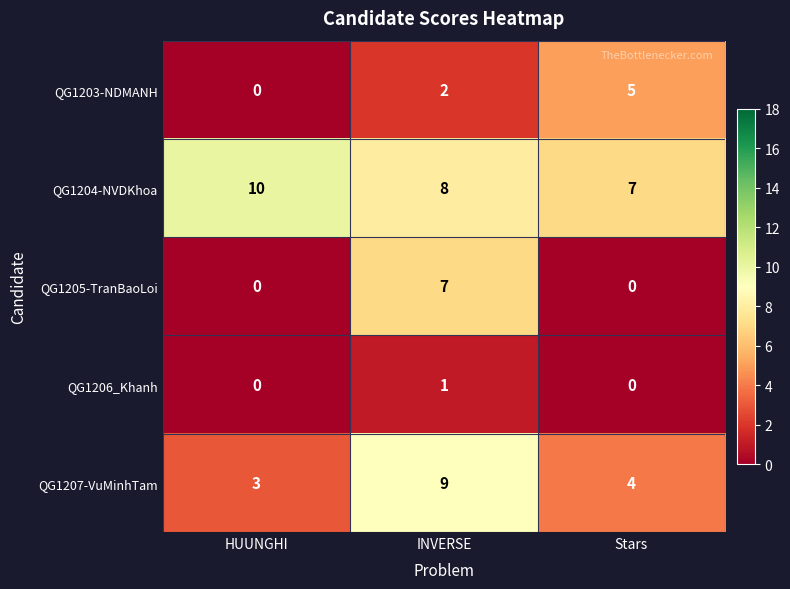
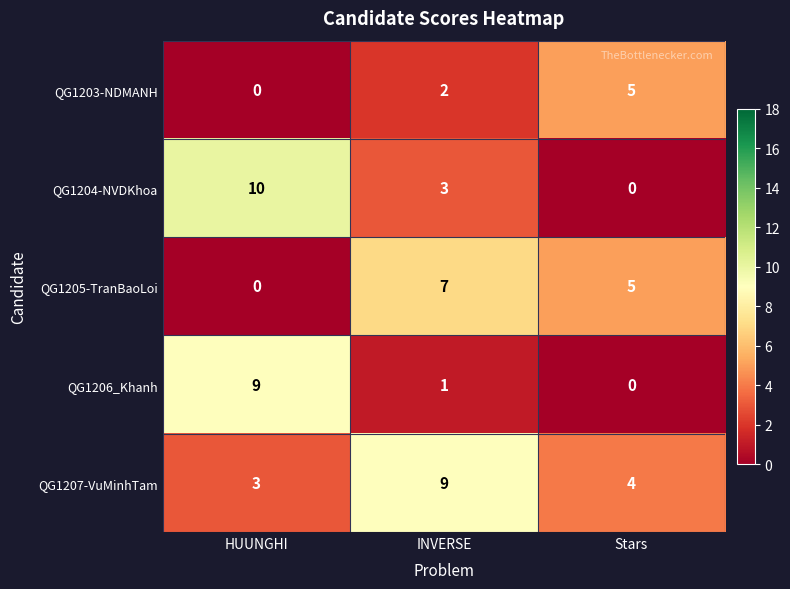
QG1204-NVDKhoa, INVERSE: 8 -> 3
QG1204-NVDKhoa, Stars: 7 -> 0
QG1205-TranBaoLoi, Stars: 0 -> 5
QG1206_Khanh, HUUNGHI: 0 -> 9
